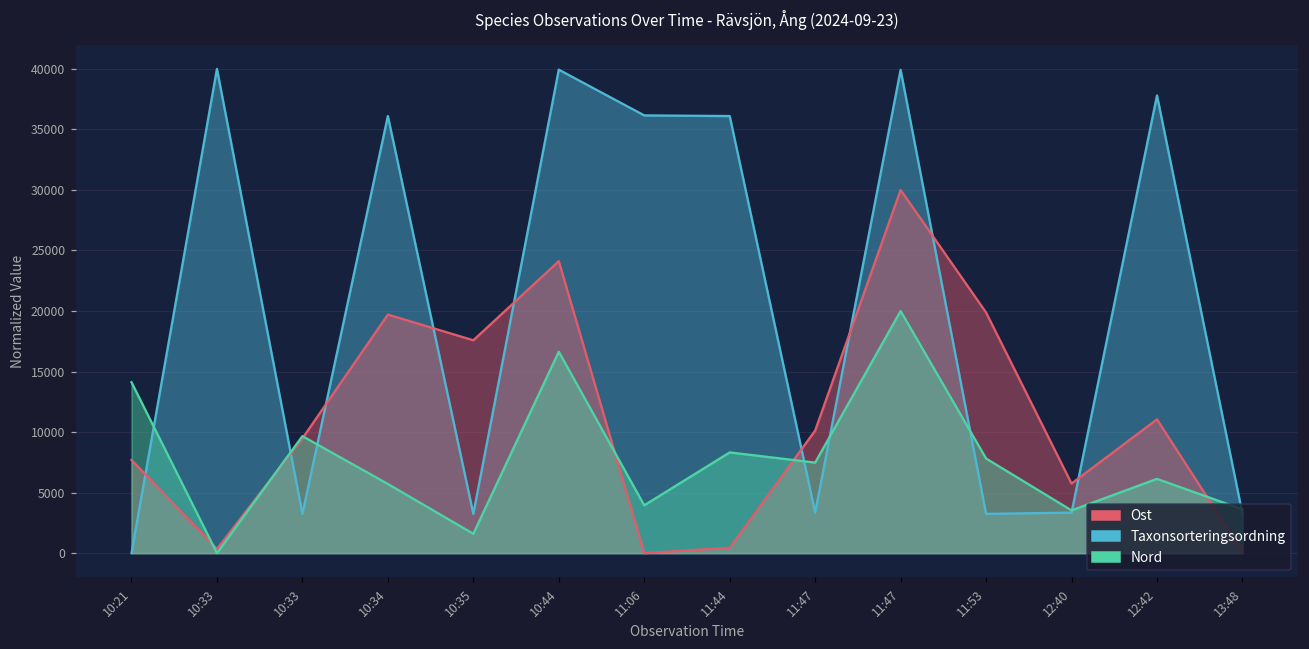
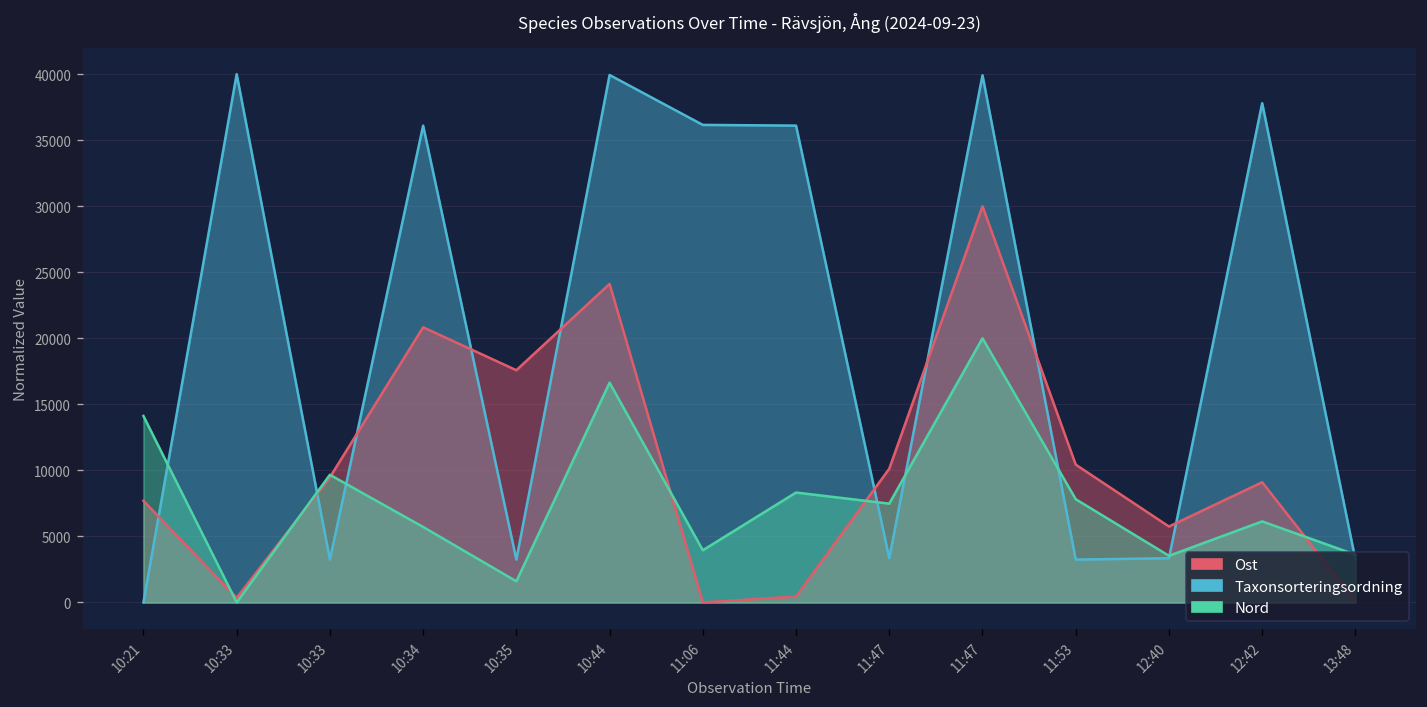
Ost, 10:34: 19700 -> 20800
Ost, 11:53: 19900 -> 10400
Ost, 12:42: 11000 -> 9100
